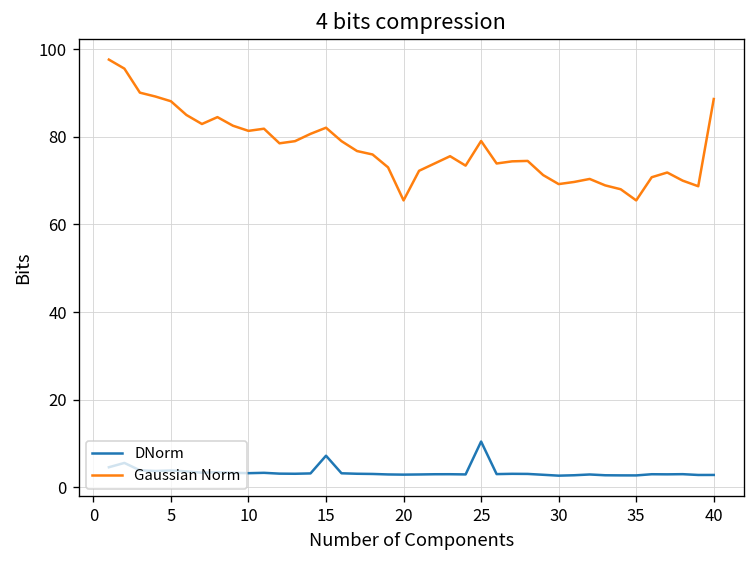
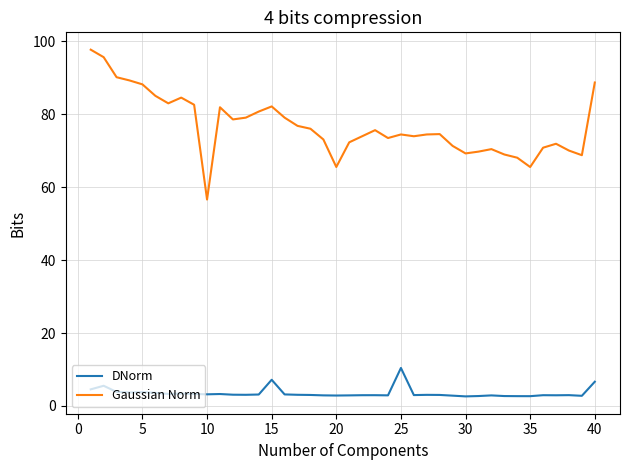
Gaussian Norm, 10: 81 -> 57
Gaussian Norm, 25: 79 -> 74
DNorm, 40: 3 -> 7
